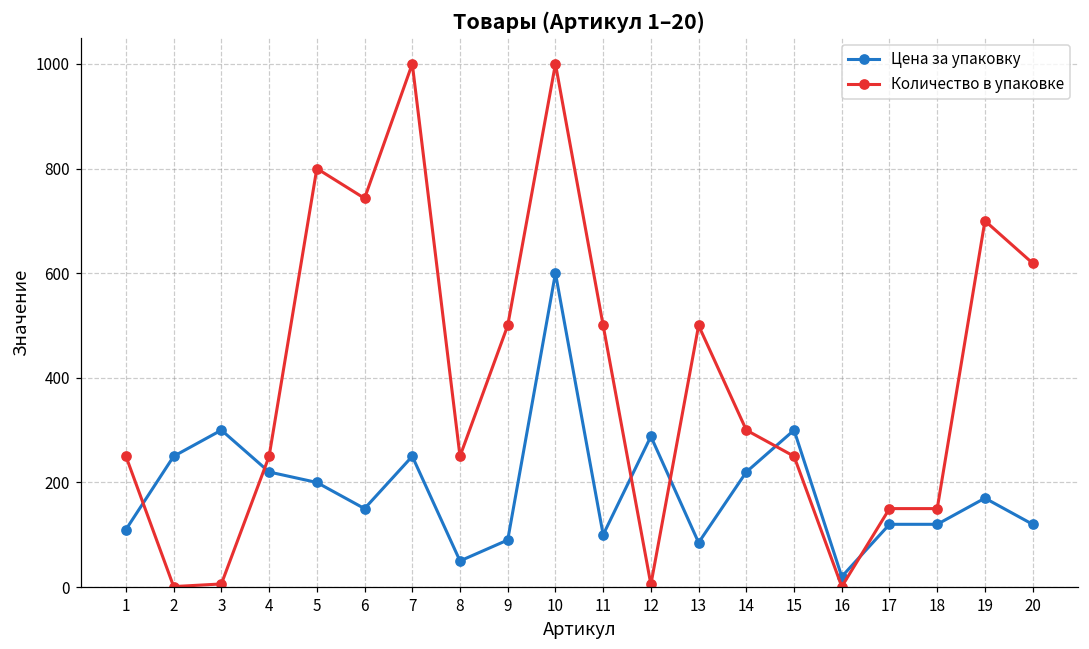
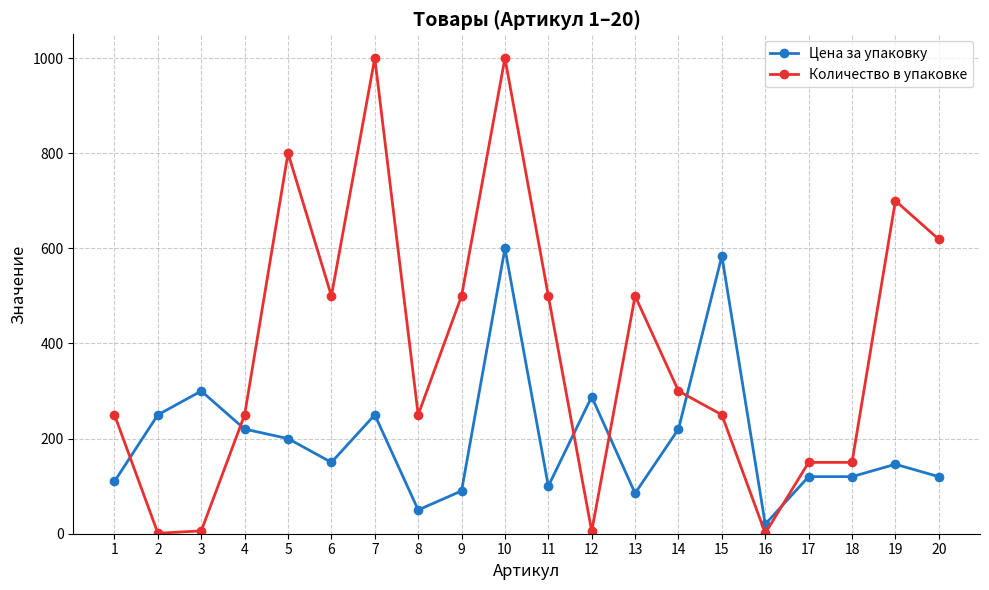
Количество в упаковке, 6: 740 -> 500
Цена за упаковку, 15: 300 -> 580
Цена за упаковку, 19: 170 -> 150
